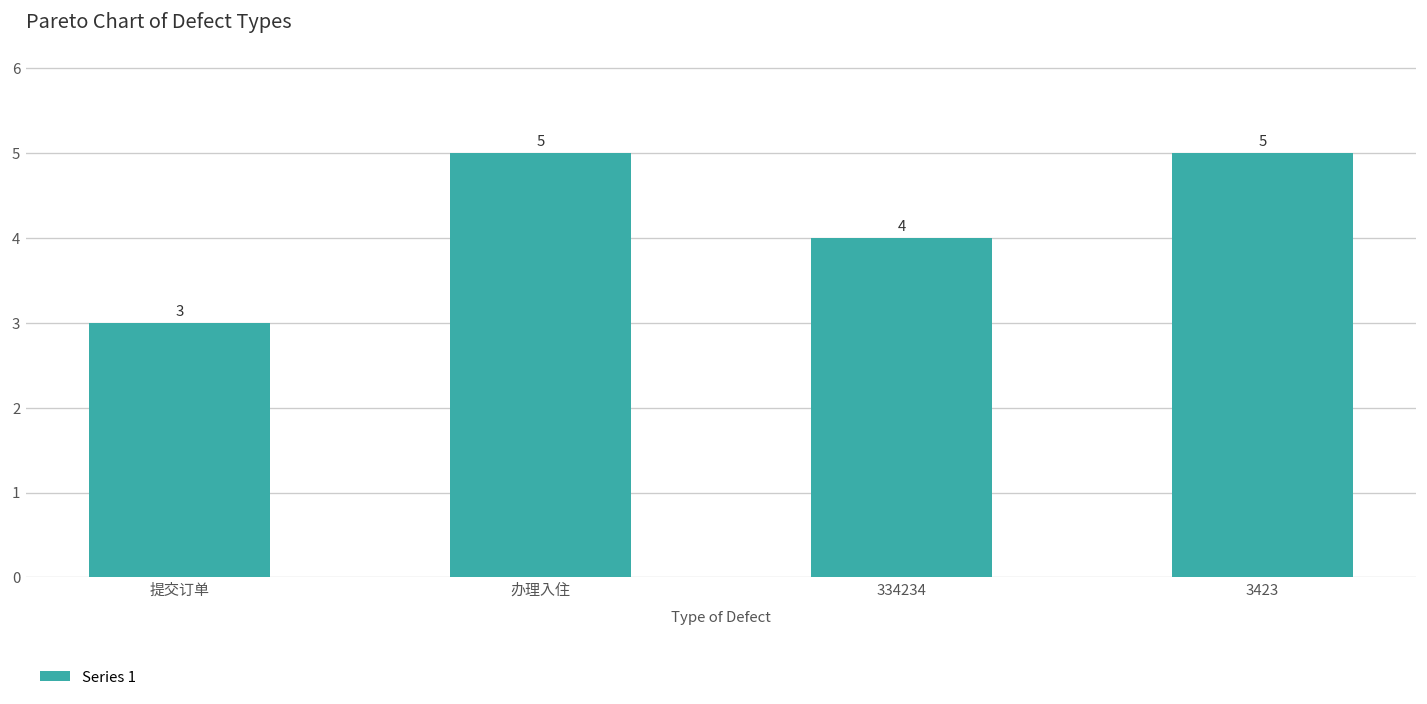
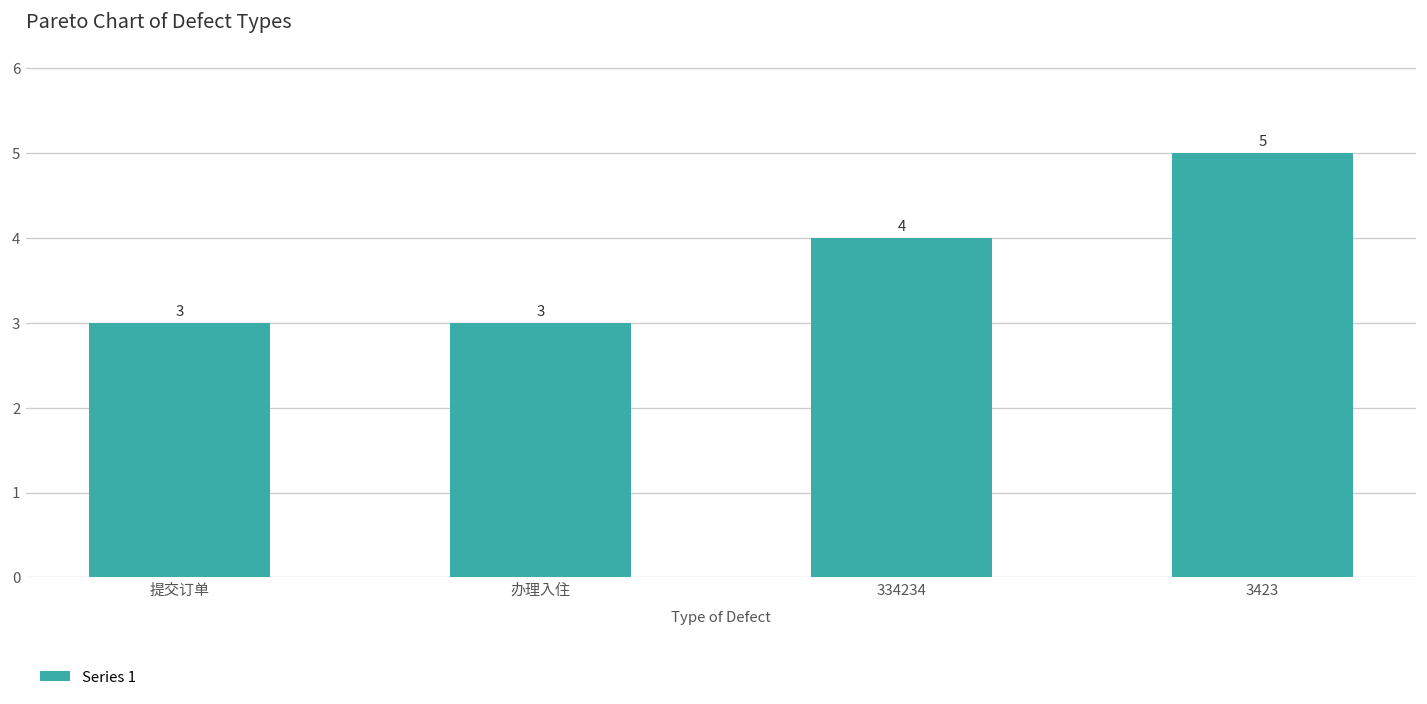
办理入住: 5 -> 3
